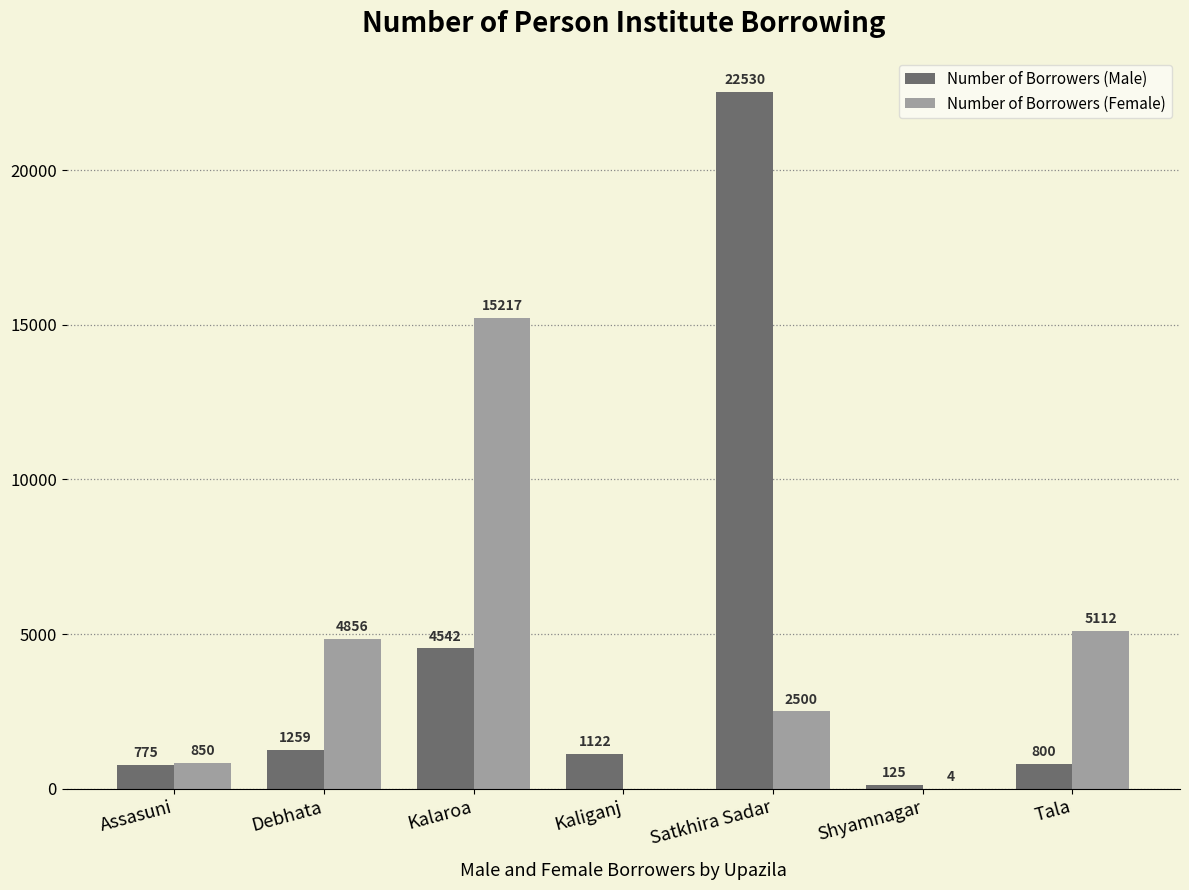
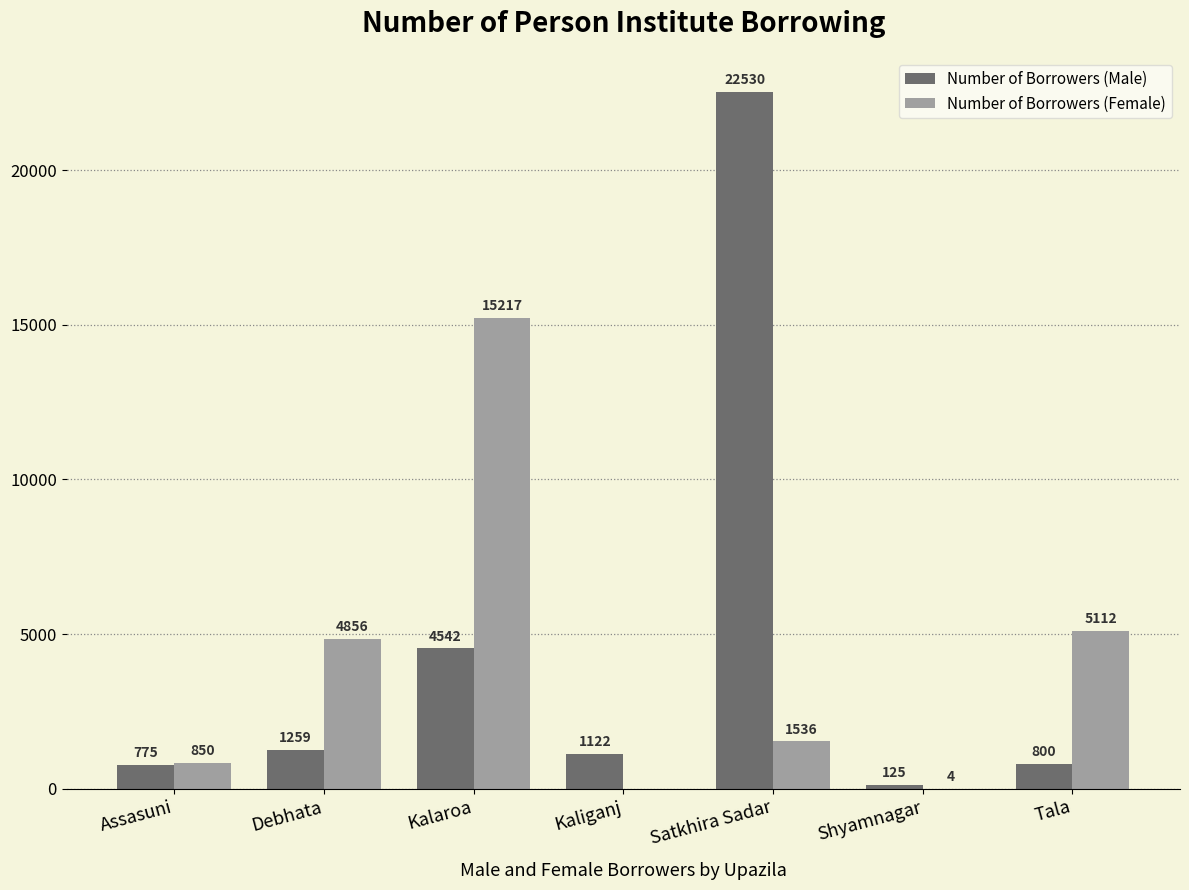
Number of Borrowers (Female), Satkhira Sadar: 2500 -> 1536
